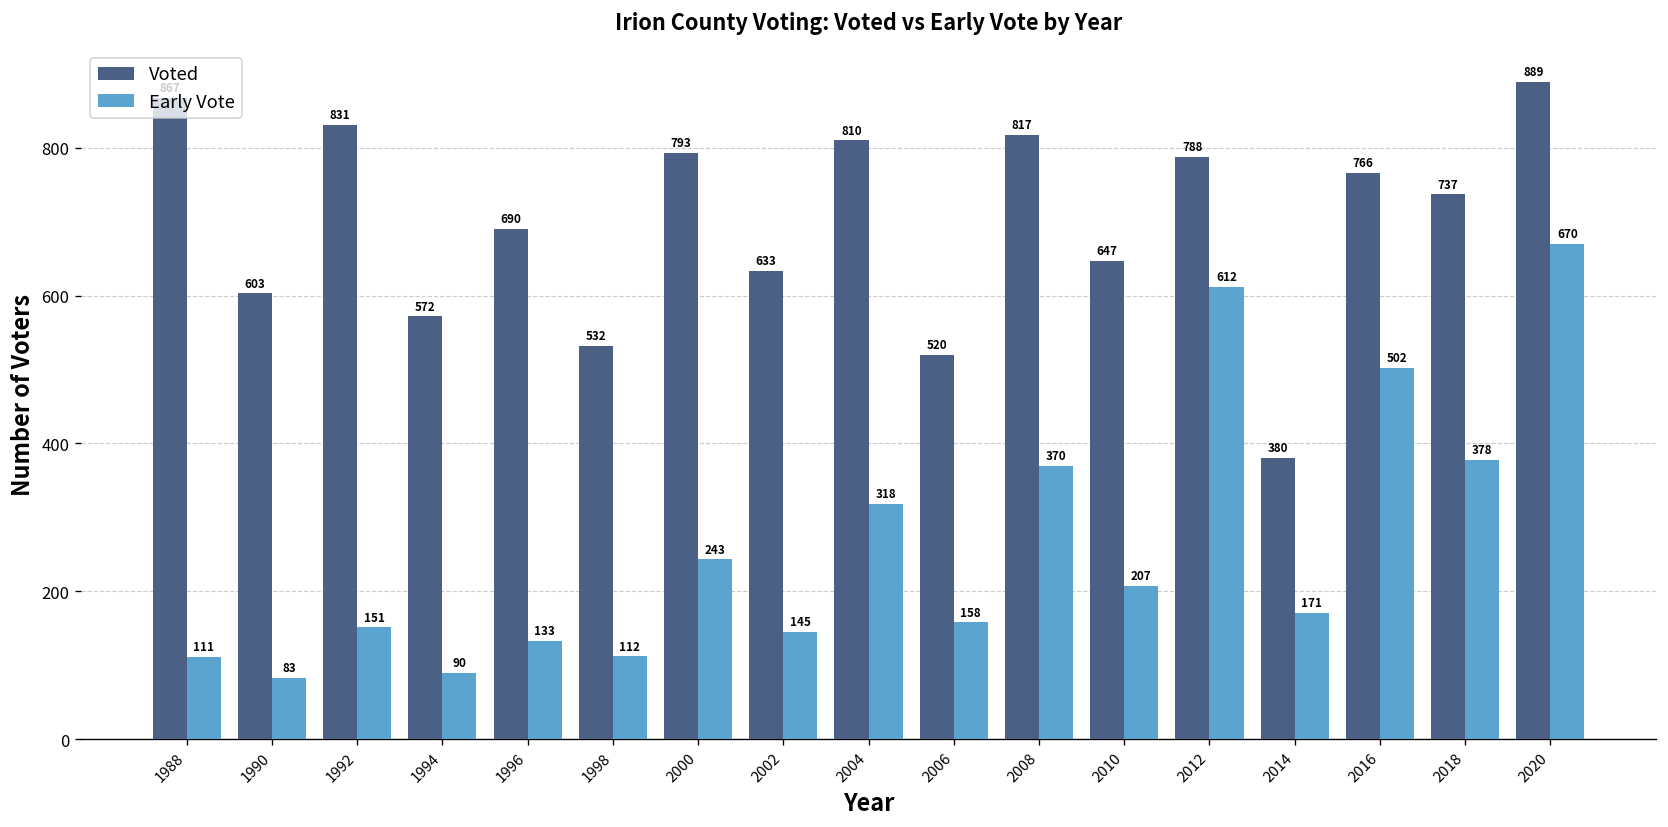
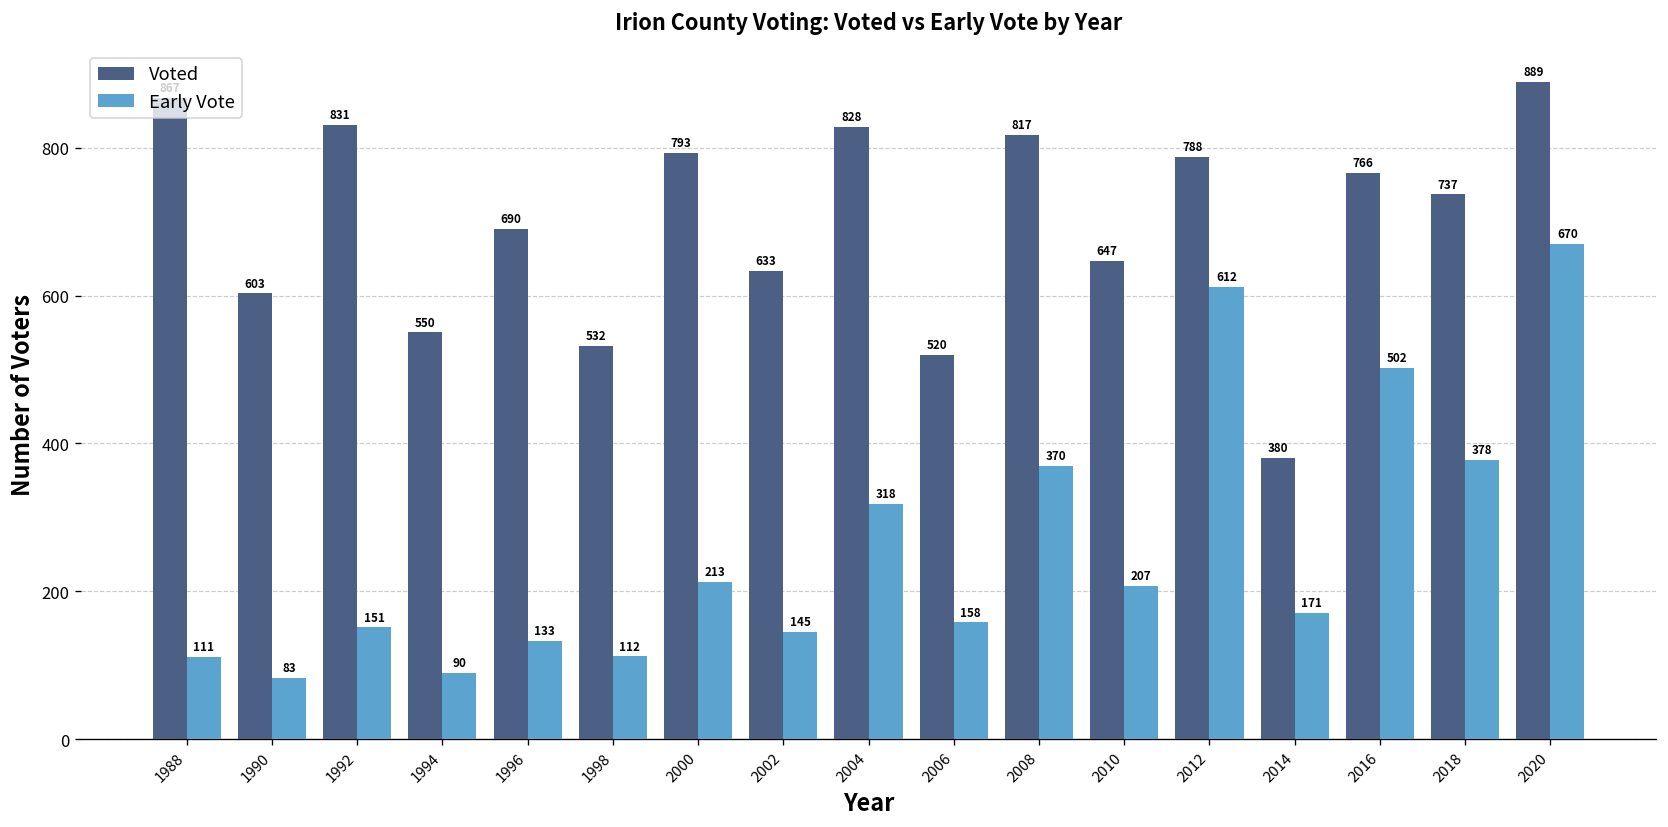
Voted, 1994: 572 -> 550
Early Vote, 2000: 243 -> 213
Voted, 2004: 810 -> 828
